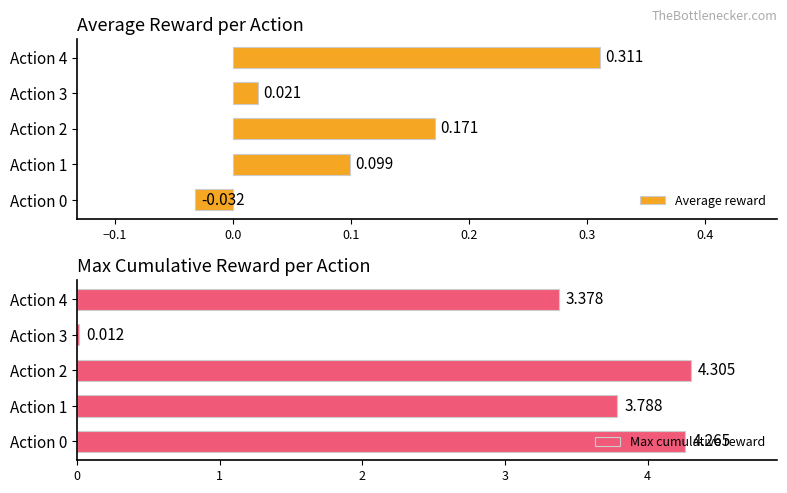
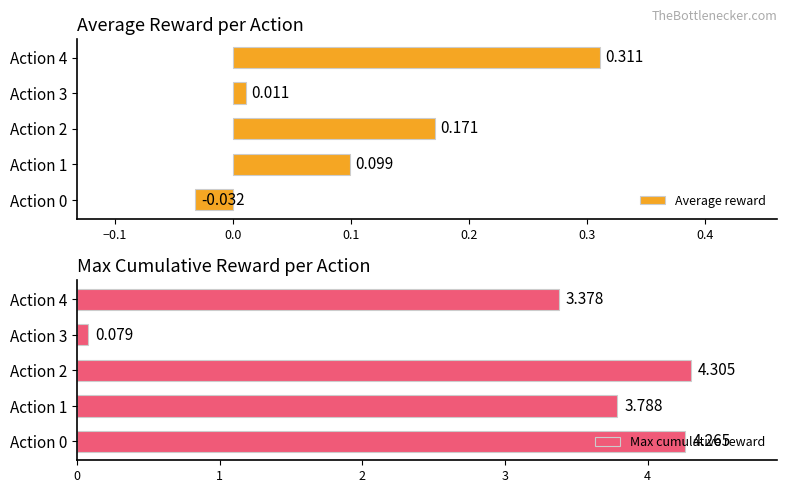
Average Reward per Action, Action 3: 0.021 -> 0.011
Max Cumulative Reward per Action, Action 3: 0.012 -> 0.079
